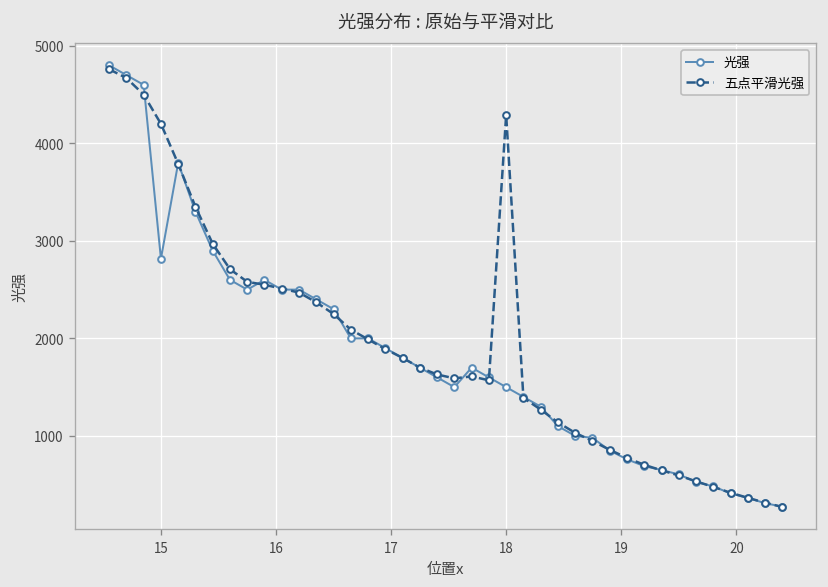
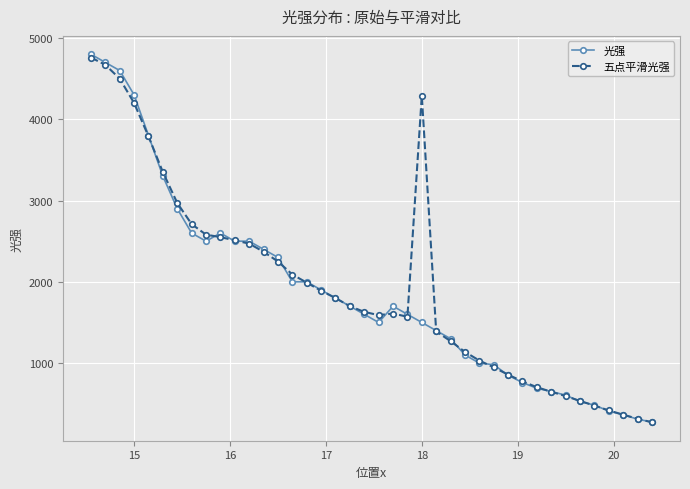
光强, 15: 2800 -> 4300
